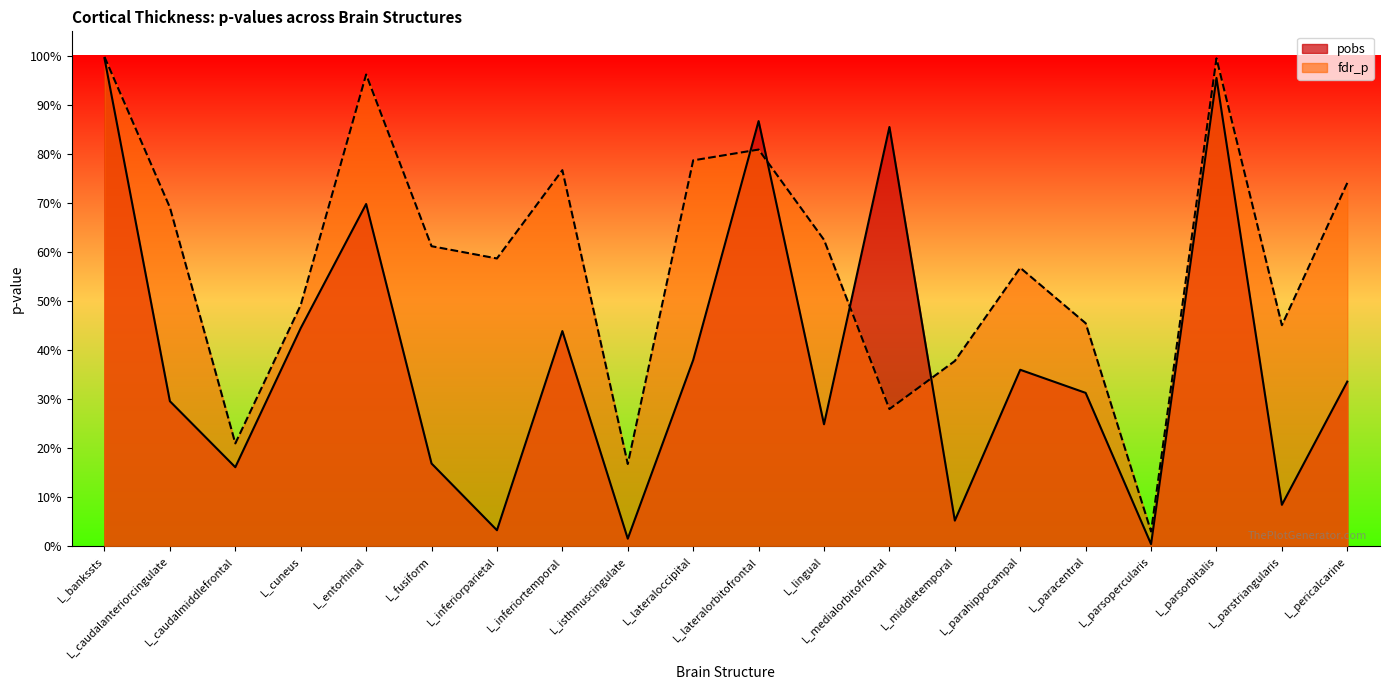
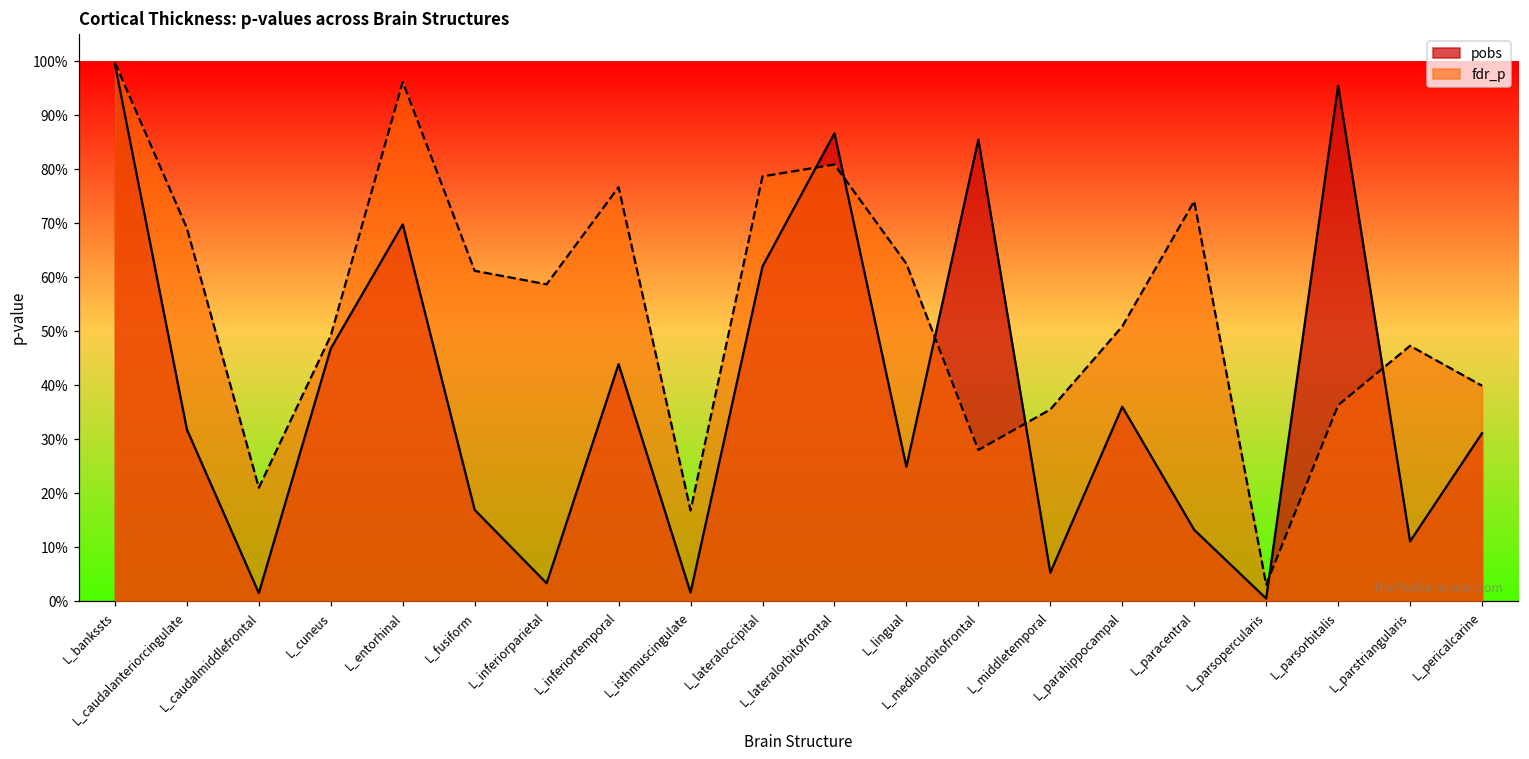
pobs, L_caudalanteriorcingulate: 30% -> 32%
pobs, L_caudalmiddlefrontal: 16% -> 1%
pobs, L_cuneus: 45% -> 47%
pobs, L_lateraloccipital: 38% -> 62%
fdr_p, L_middletemporal: 38% -> 36%
fdr_p, L_parahippocampal: 57% -> 51%
pobs, L_paracentral: 31% -> 13%
fdr_p, L_paracentral: 46% -> 74%
fdr_p, L_parsorbitalis: 100% -> 36%
pobs, L_parstriangularis: 8% -> 11%
fdr_p, L_parstriangularis: 45% -> 47%
pobs, L_pericalcarine: 34% -> 31%
fdr_p, L_pericalcarine: 74% -> 40%
